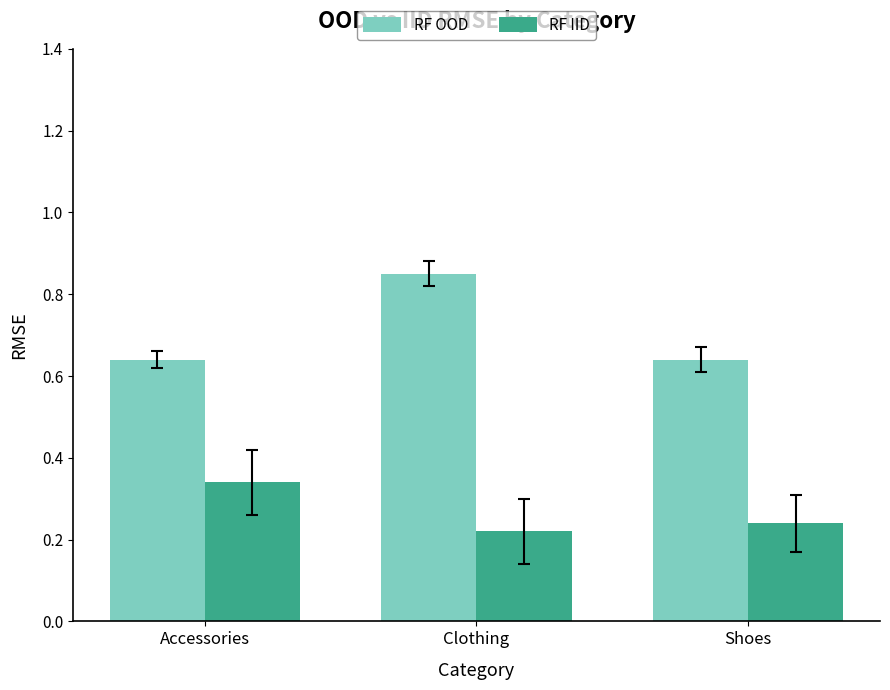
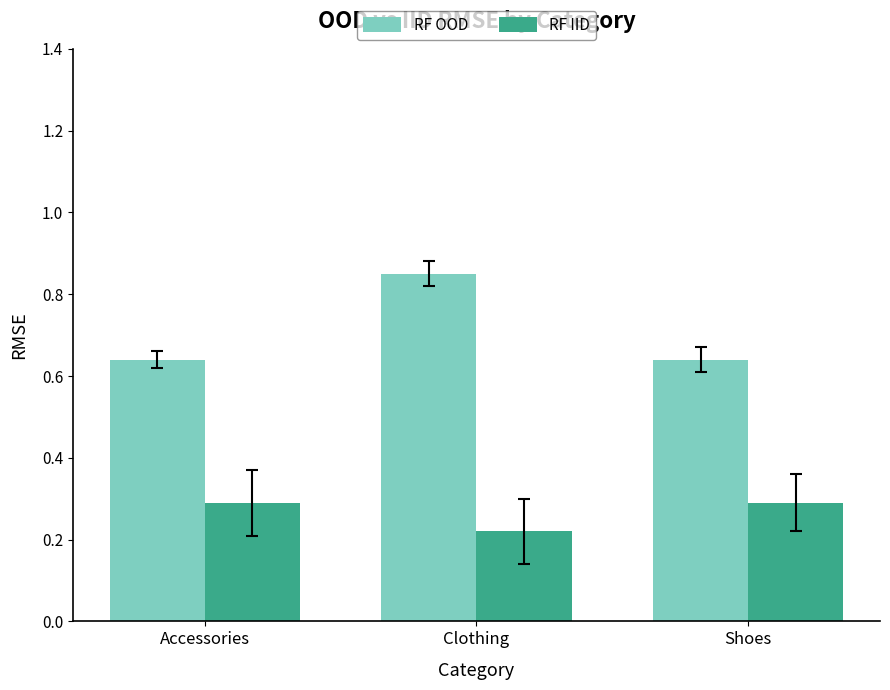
RF IID, Accessories: 0.34 -> 0.29
RF IID, Shoes: 0.24 -> 0.29
